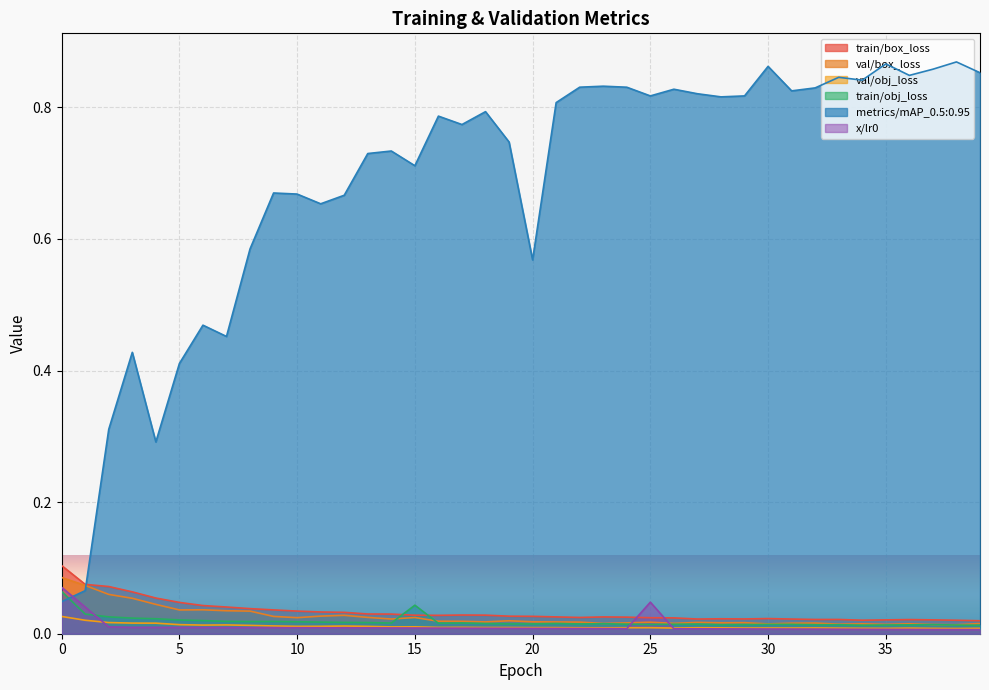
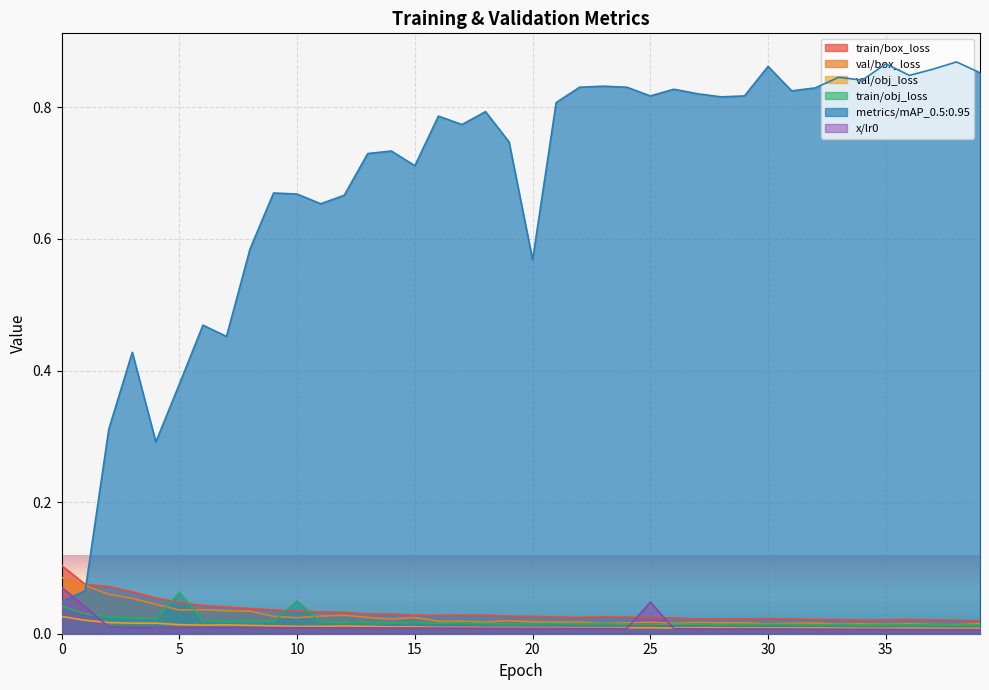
train/obj_loss, 0: 0.06 -> 0.04
train/obj_loss, 5: 0.02 -> 0.06
metrics/mAP_0.5:0.95, 5: 0.41 -> 0.38
train/obj_loss, 10: 0.02 -> 0.05
train/obj_loss, 15: 0.04 -> 0.02
